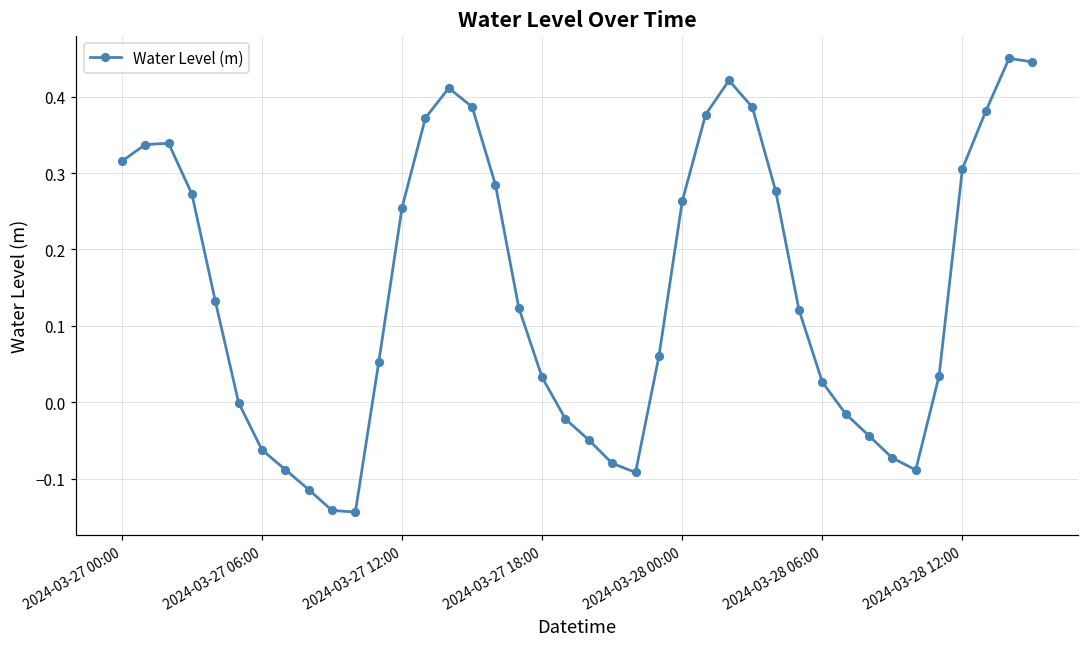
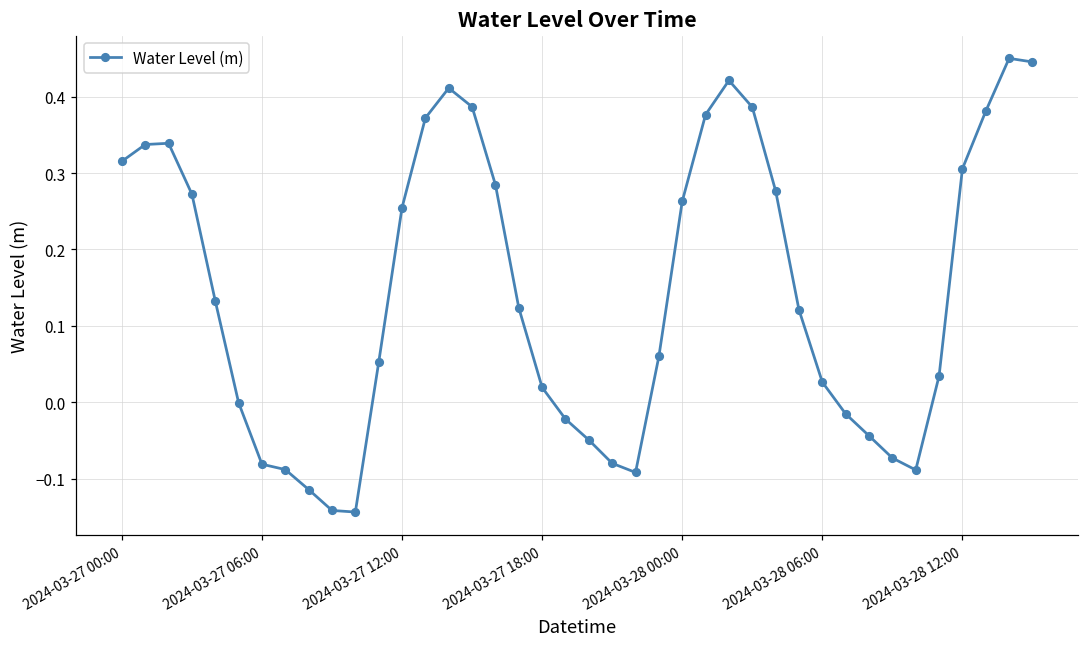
2024-03-27 06:00: -0.06 -> -0.08
2024-03-27 18:00: 0.03 -> 0.02
